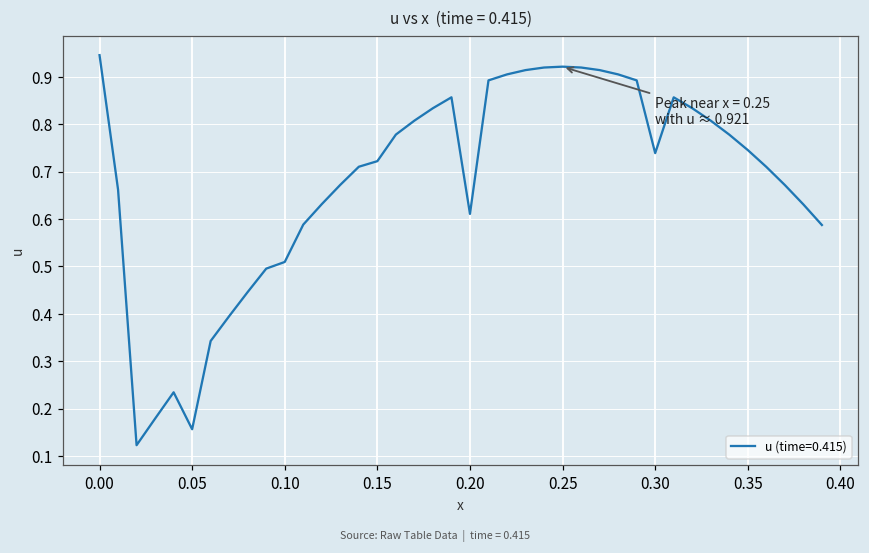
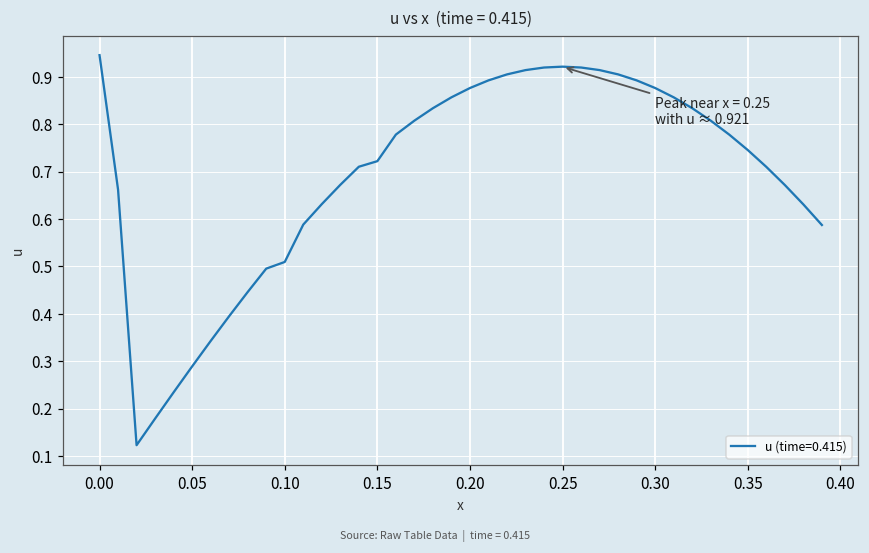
0.05: 0.16 -> 0.29
0.20: 0.61 -> 0.88
0.30: 0.74 -> 0.88
